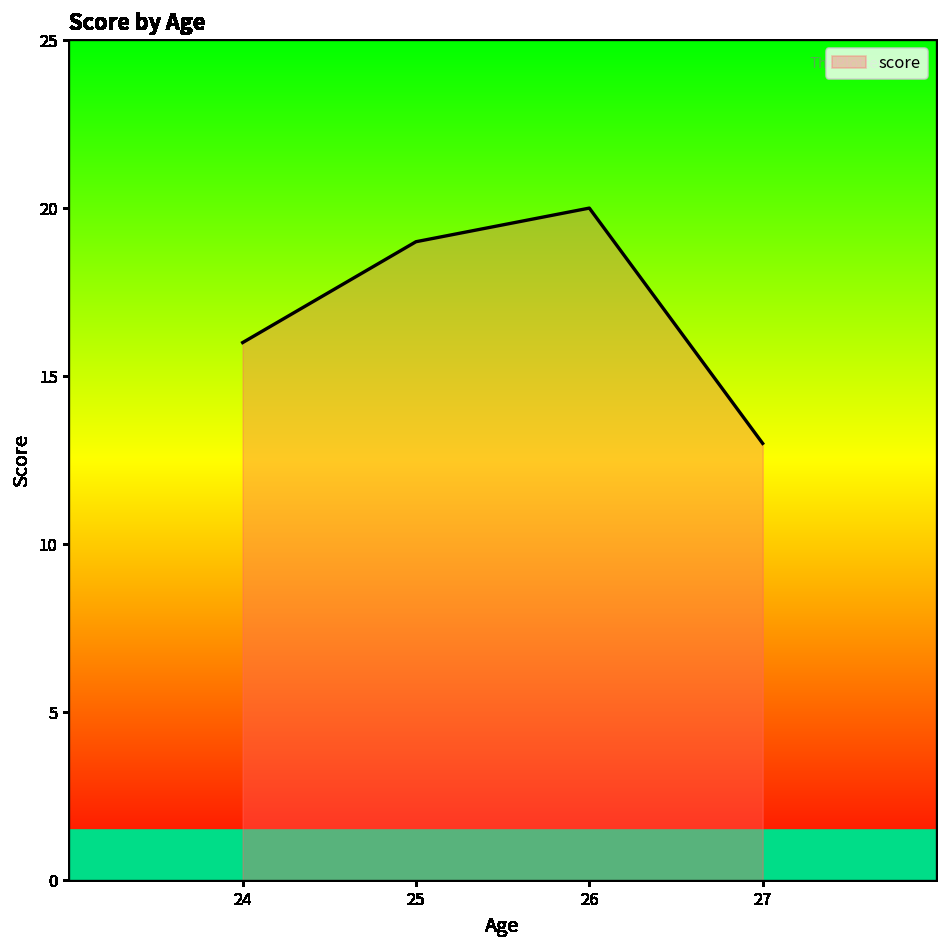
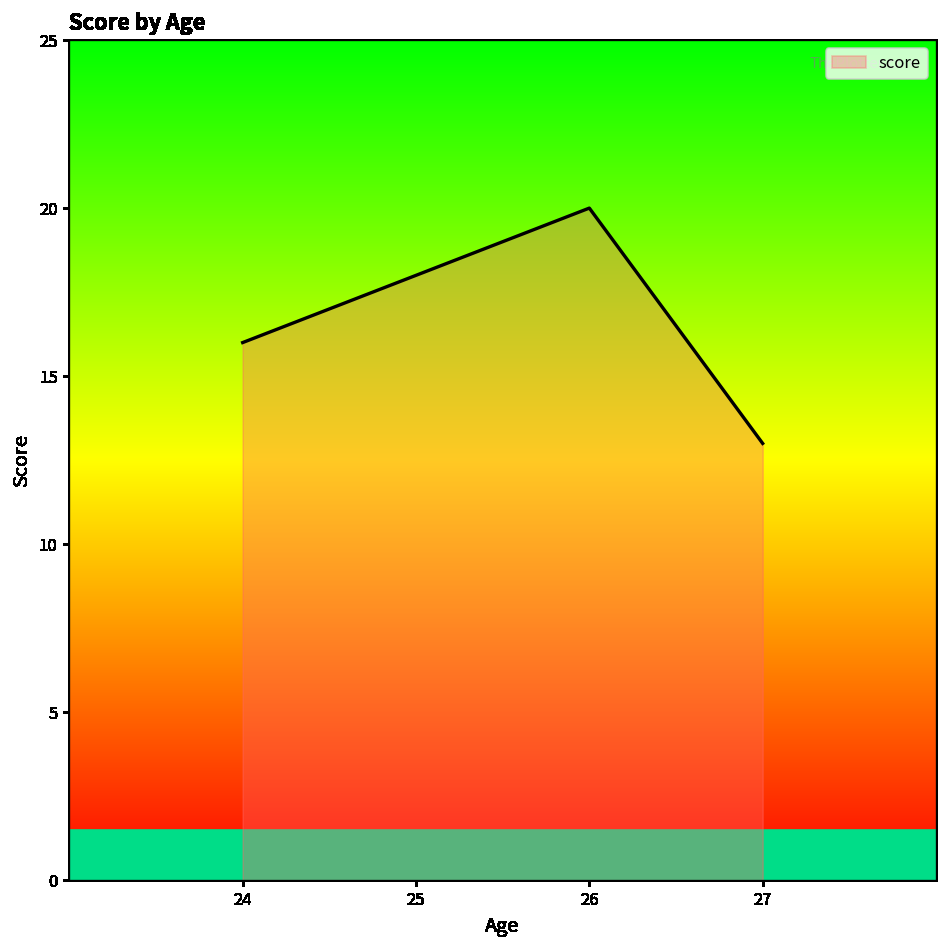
25: 19 -> 18
